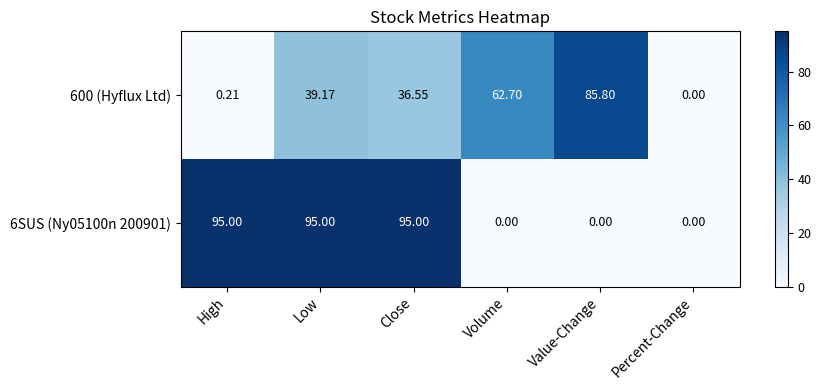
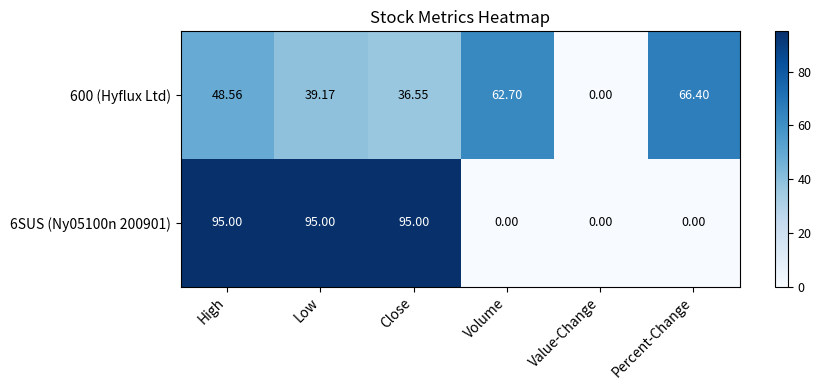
600 (Hyflux Ltd), High: 0.21 -> 48.56
600 (Hyflux Ltd), Value-Change: 85.80 -> 0.00
600 (Hyflux Ltd), Percent-Change: 0.00 -> 66.40
